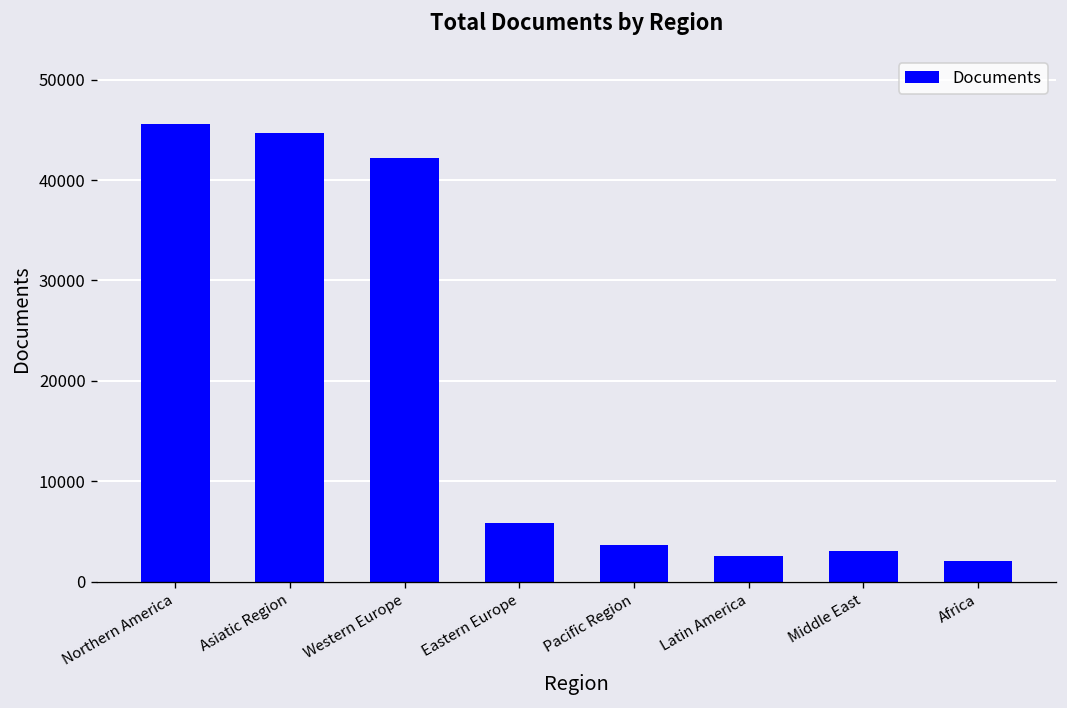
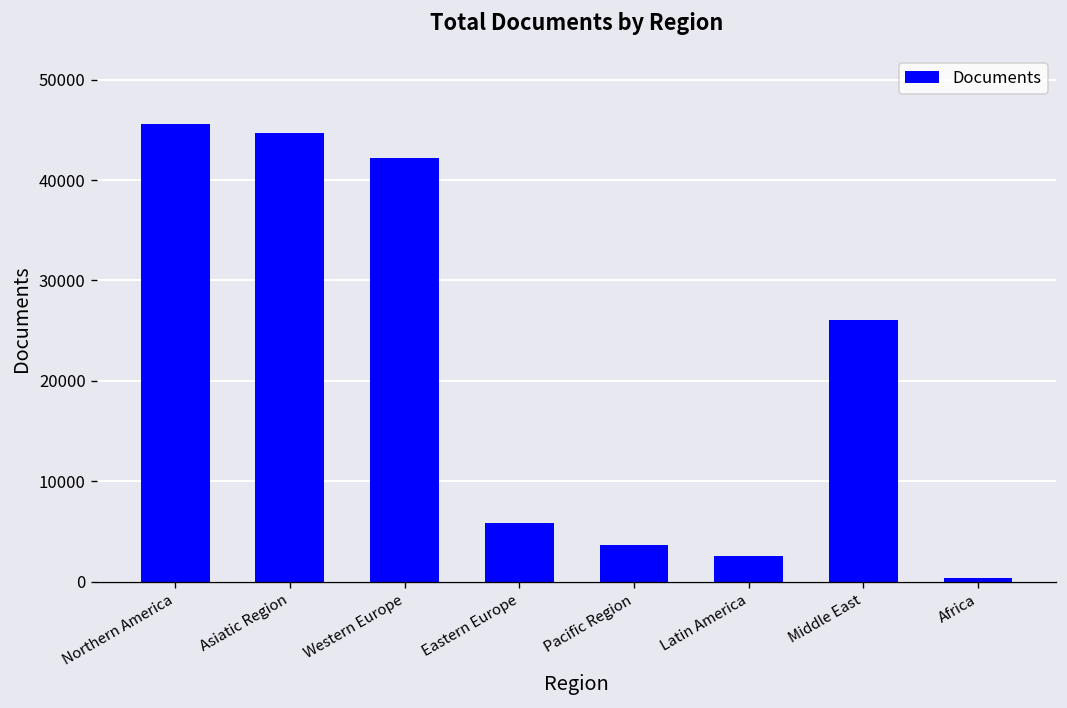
Middle East: 3000 -> 26000
Africa: 2000 -> 0
